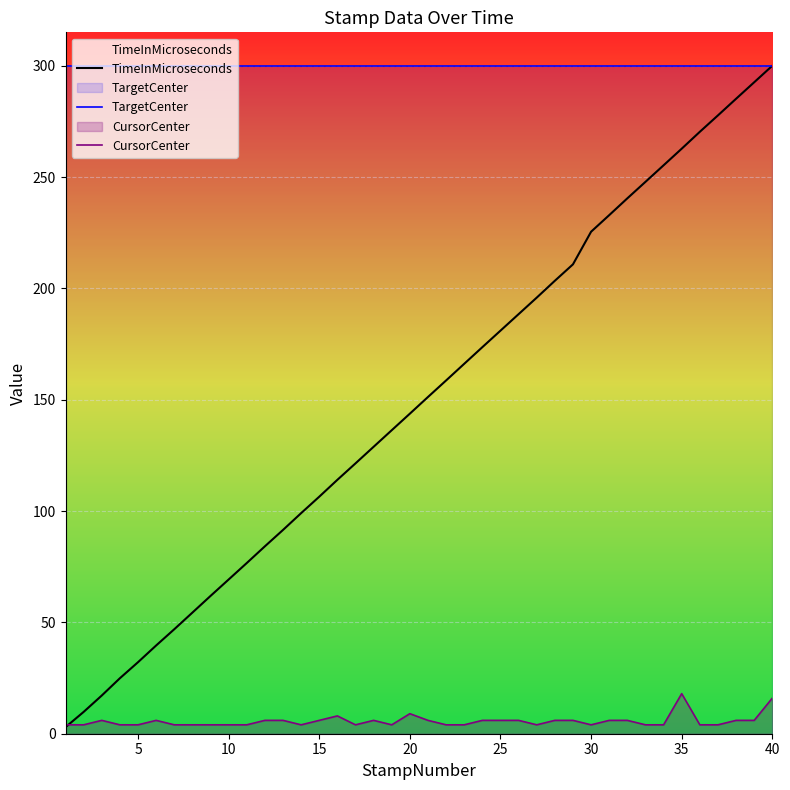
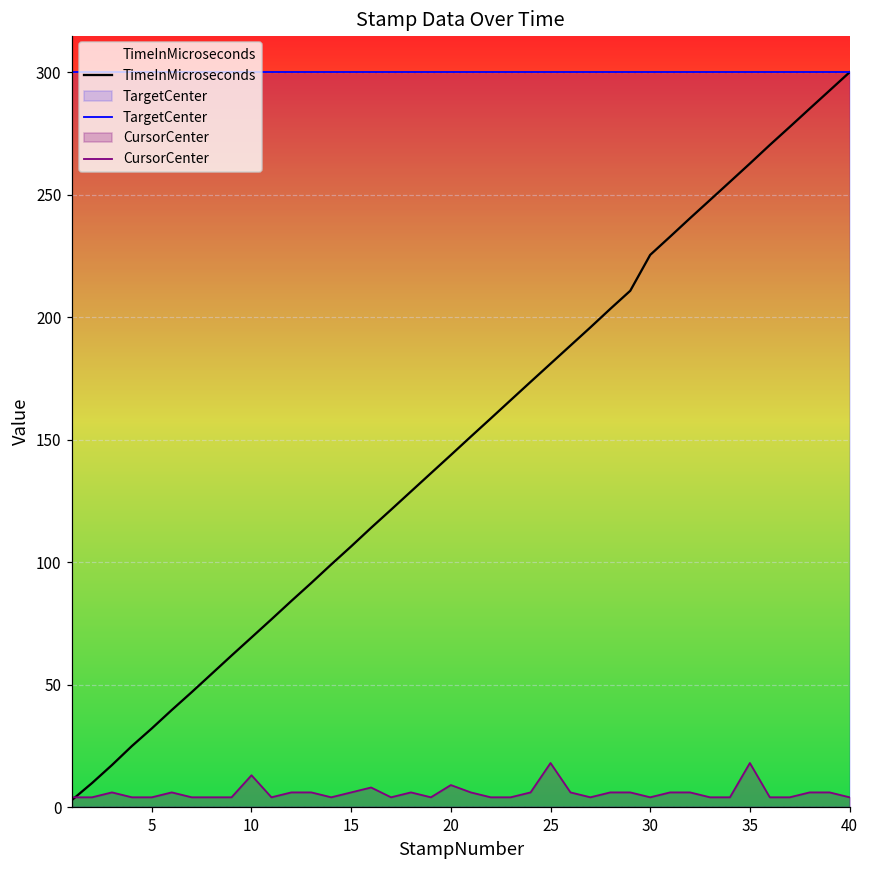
CursorCenter, 10: 4 -> 13
CursorCenter, 25: 6 -> 18
CursorCenter, 40: 16 -> 4
